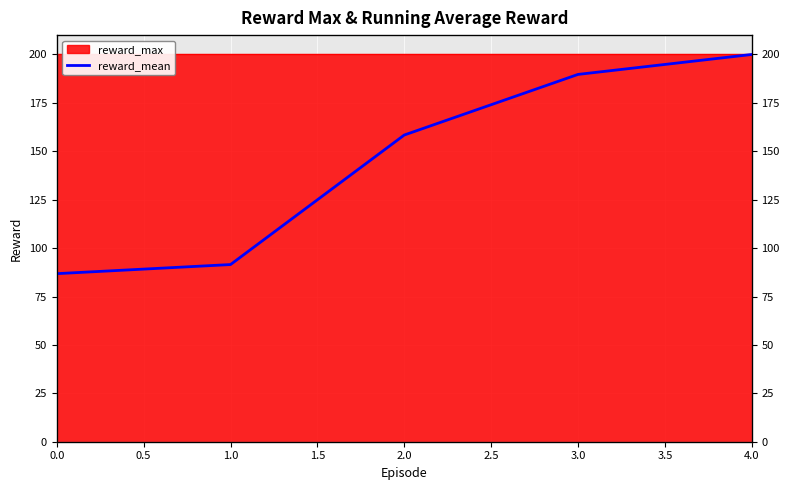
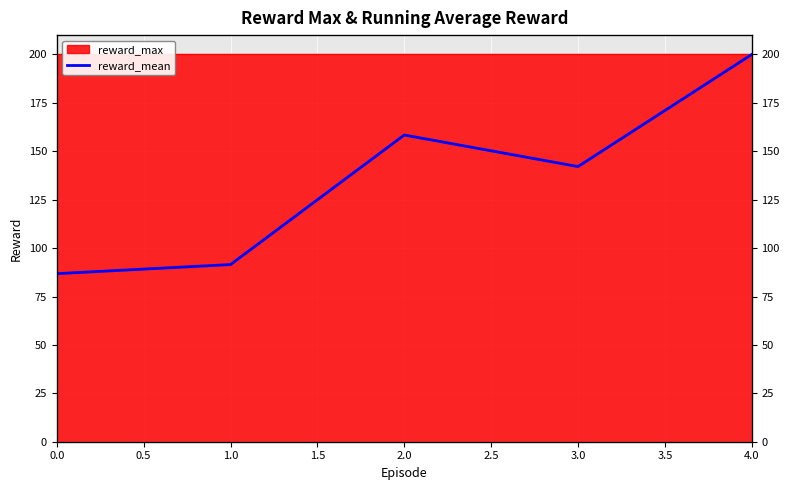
reward_mean, 3.0: 190 -> 142
